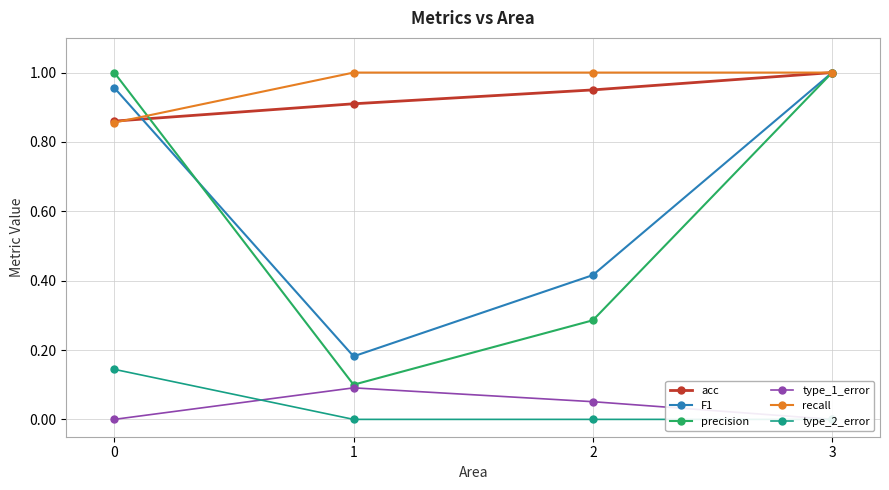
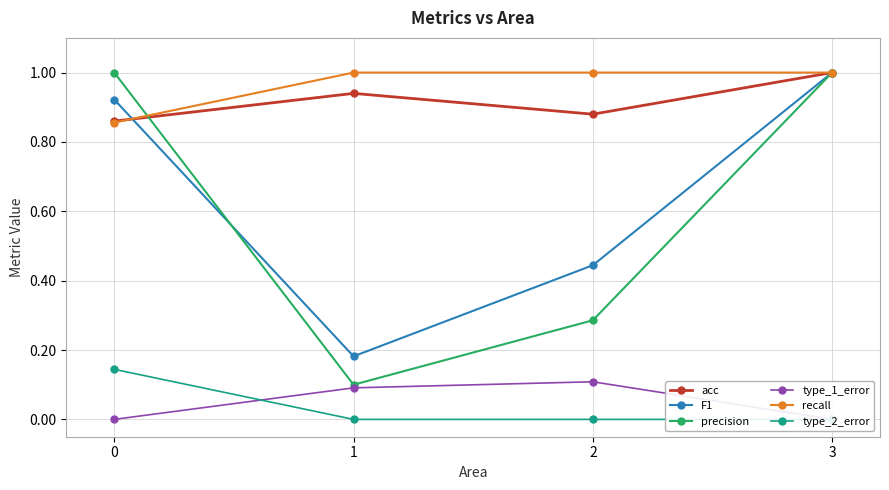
F1, 0: 0.96 -> 0.92
acc, 1: 0.91 -> 0.94
acc, 2: 0.95 -> 0.88
F1, 2: 0.42 -> 0.44
type_1_error, 2: 0.05 -> 0.11
